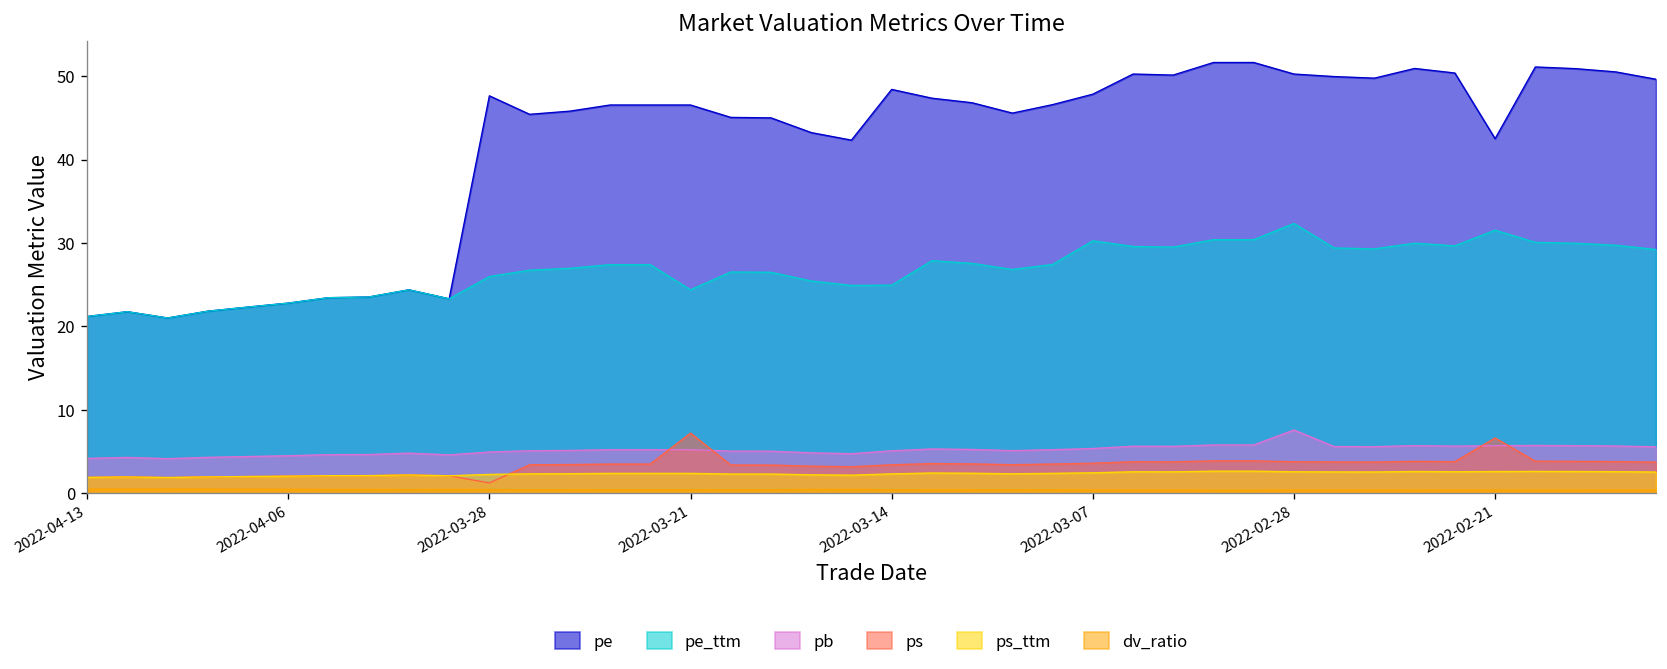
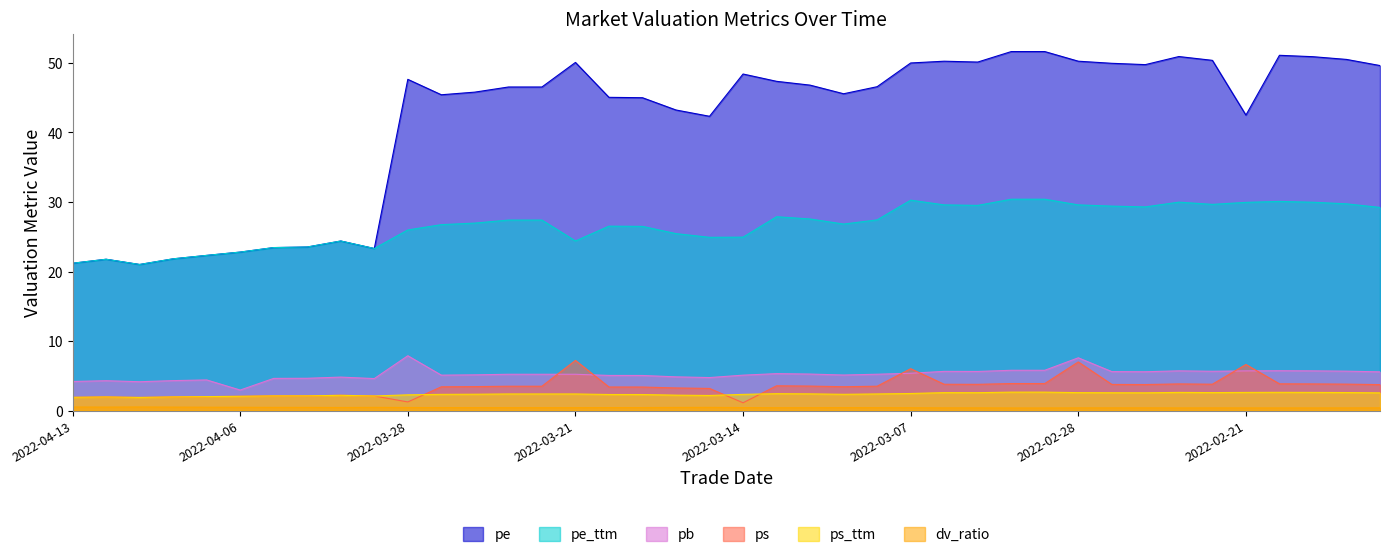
pb, 2022-04-06: 5 -> 3
pb, 2022-03-28: 5 -> 8
pe, 2022-03-21: 47 -> 50
ps, 2022-03-14: 3 -> 1
pe, 2022-03-07: 48 -> 50
ps, 2022-03-07: 4 -> 6
pe_ttm, 2022-02-28: 32 -> 30
ps, 2022-02-28: 4 -> 7
pe_ttm, 2022-02-21: 32 -> 30
